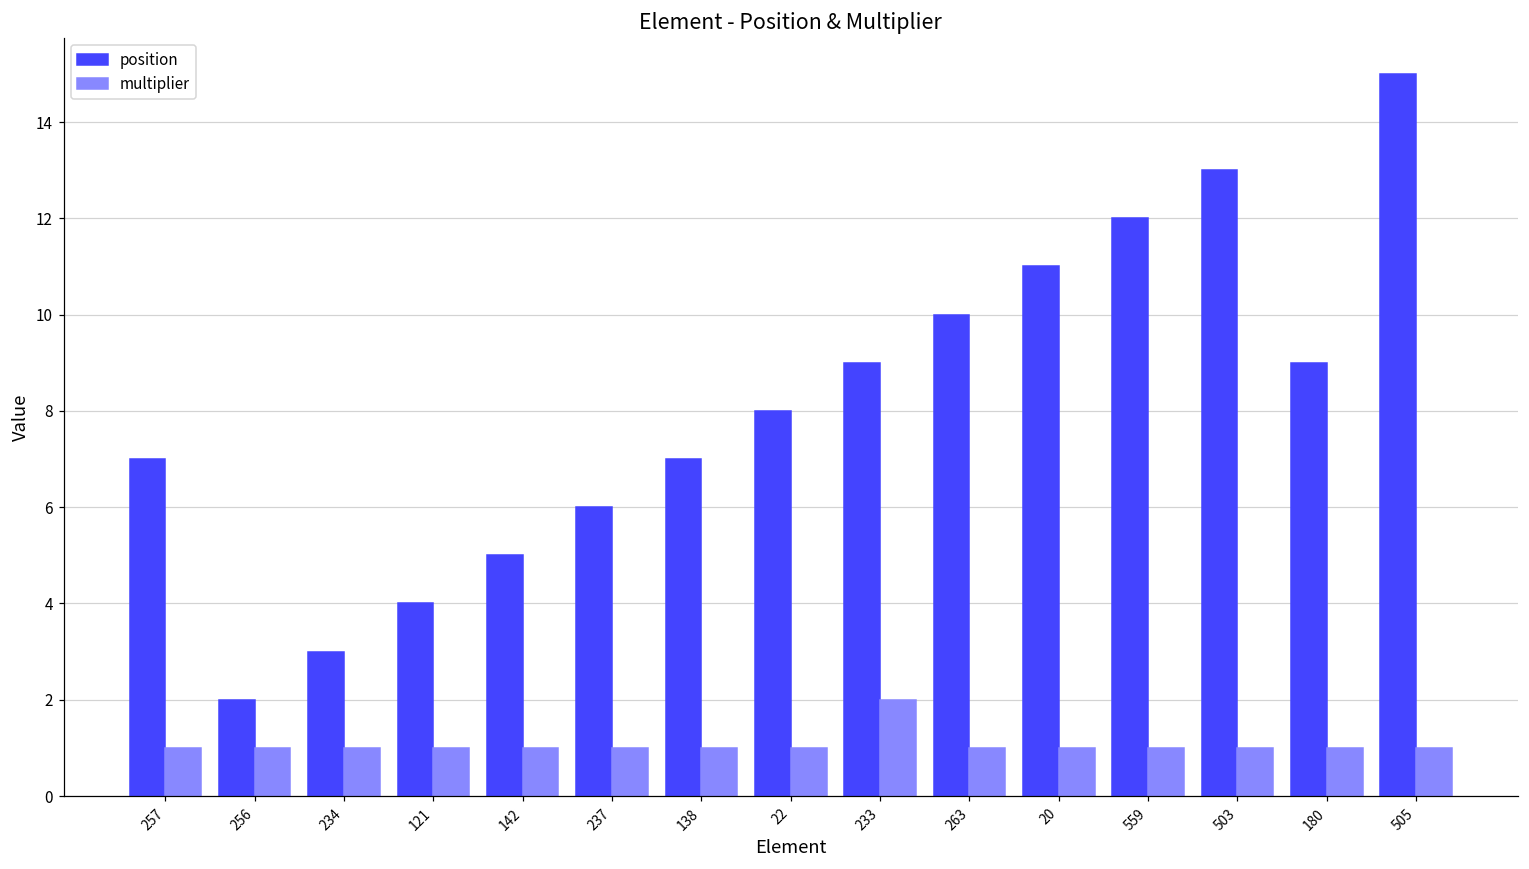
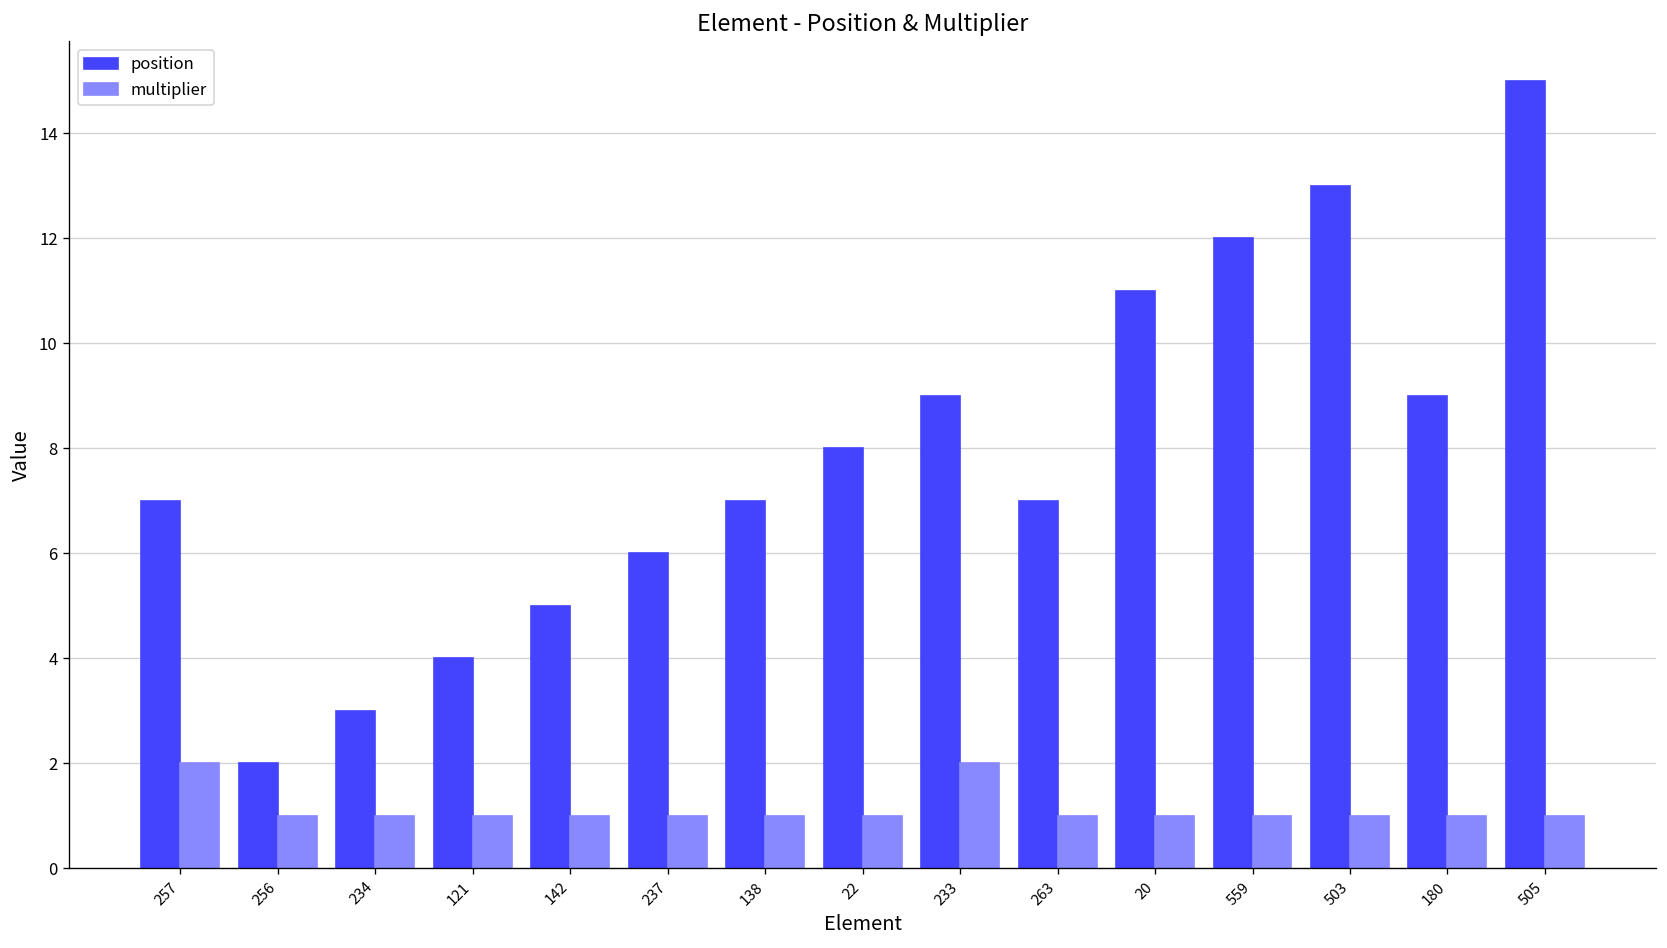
multiplier, 257: 1 -> 2
position, 263: 10 -> 7
